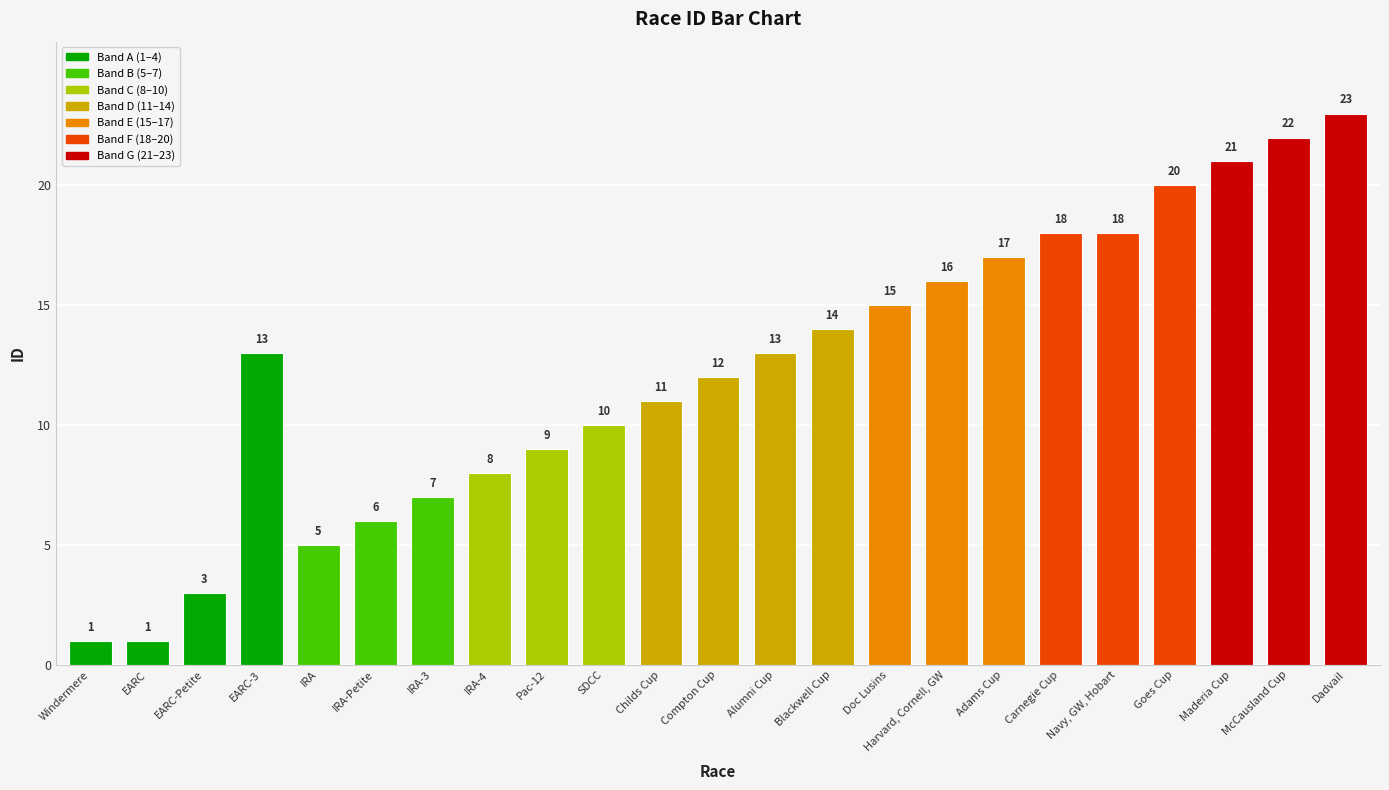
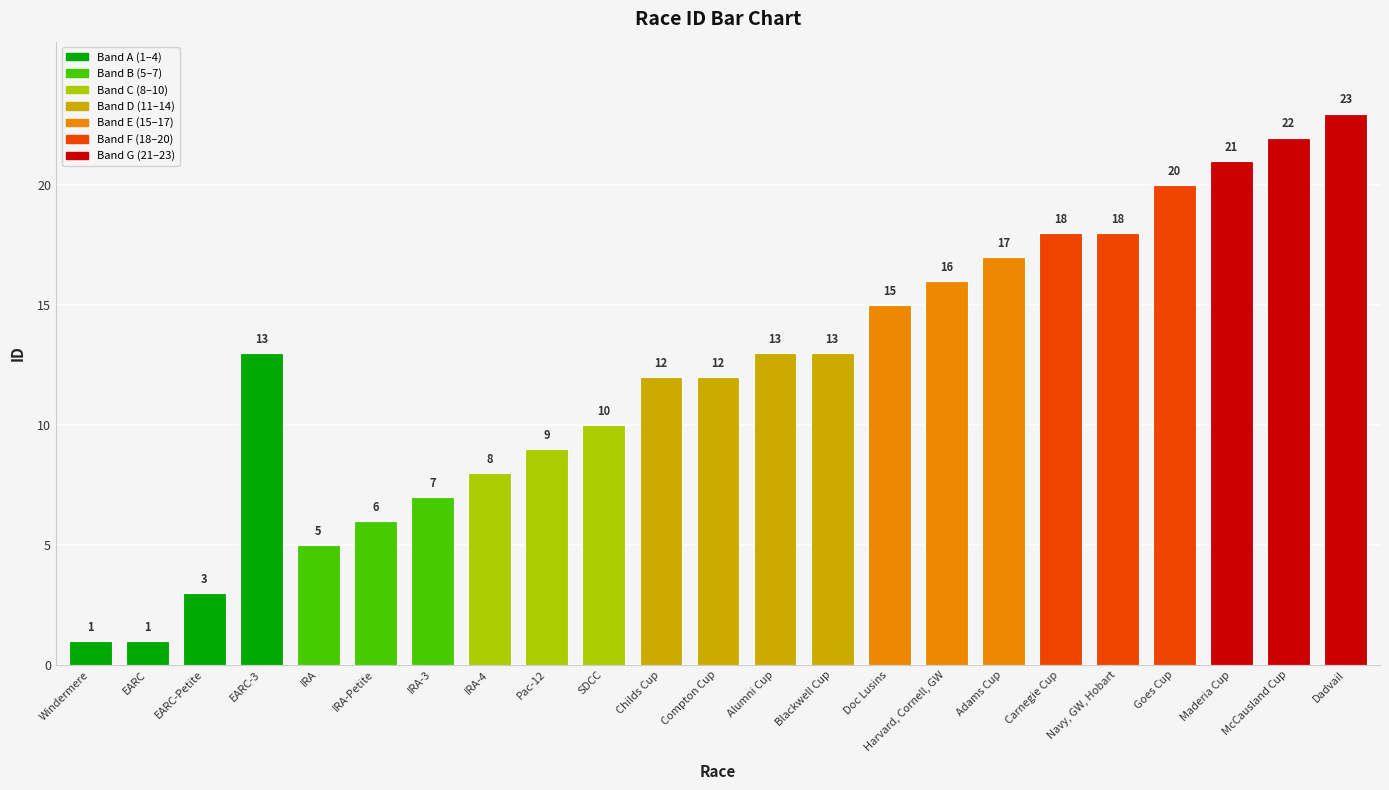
Childs Cup: 11 -> 12
Blackwell Cup: 14 -> 13
